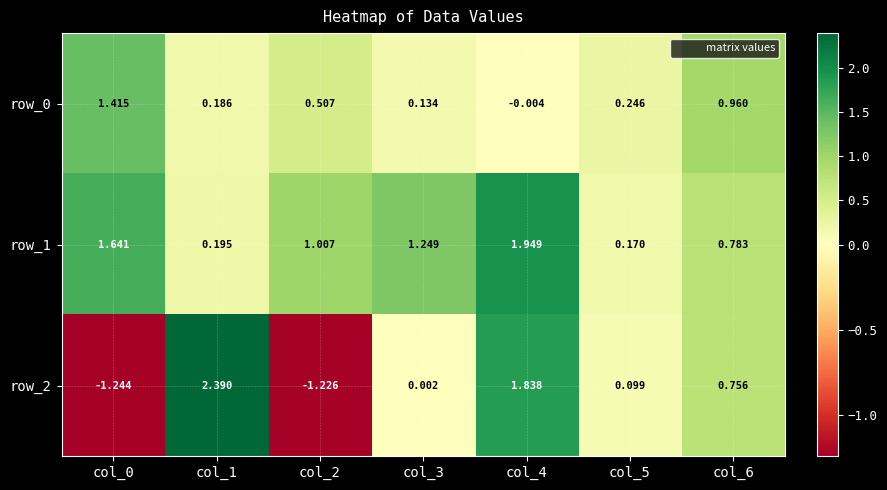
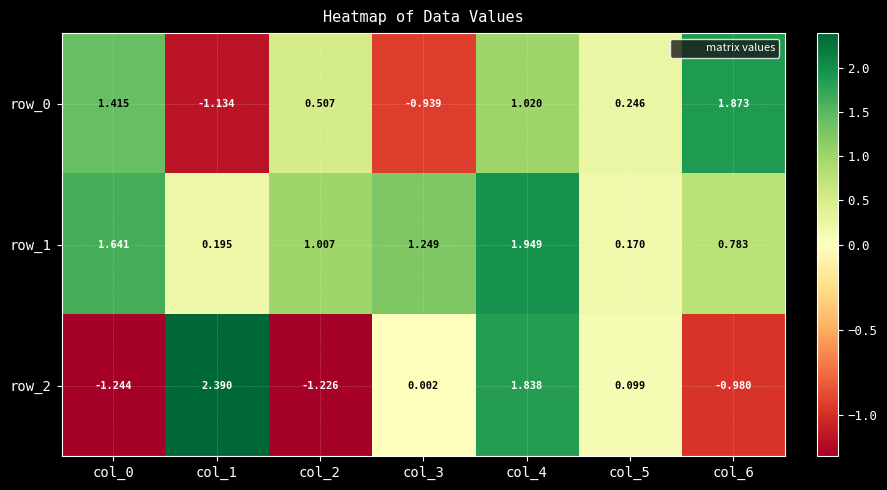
row_0, col_1: 0.186 -> -1.134
row_0, col_3: 0.134 -> -0.939
row_0, col_4: -0.004 -> 1.020
row_0, col_6: 0.960 -> 1.873
row_2, col_6: 0.756 -> -0.980
